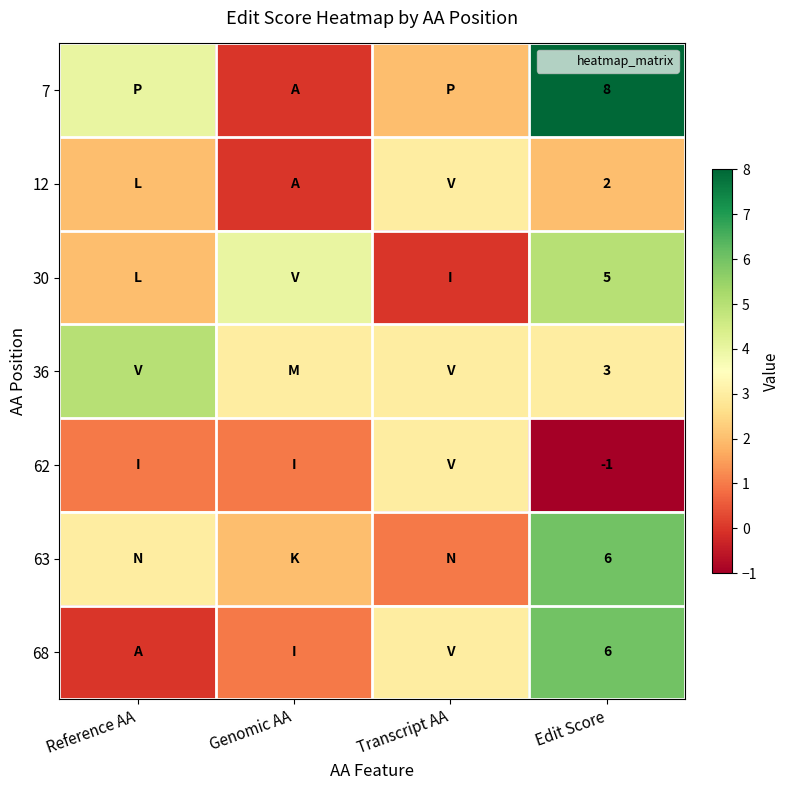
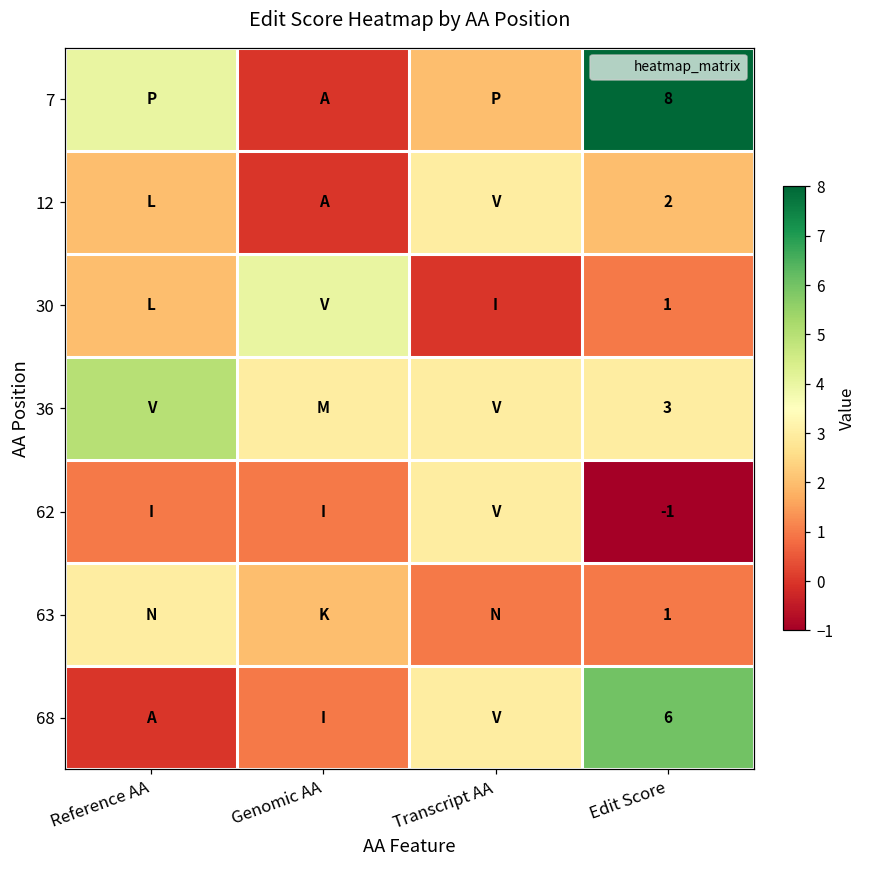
30, Edit Score: 5 -> 1
63, Edit Score: 6 -> 1
